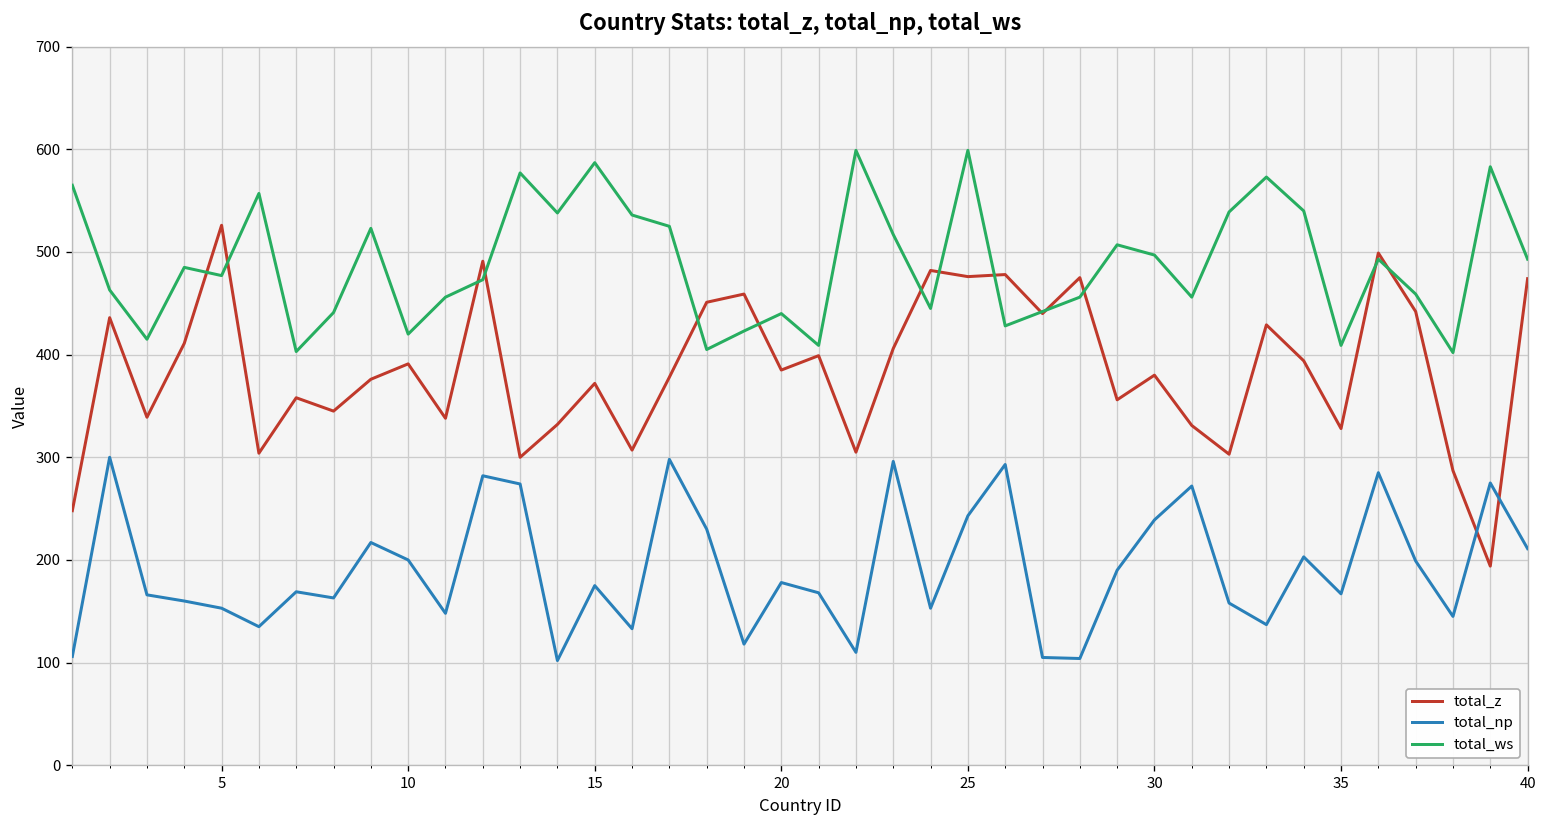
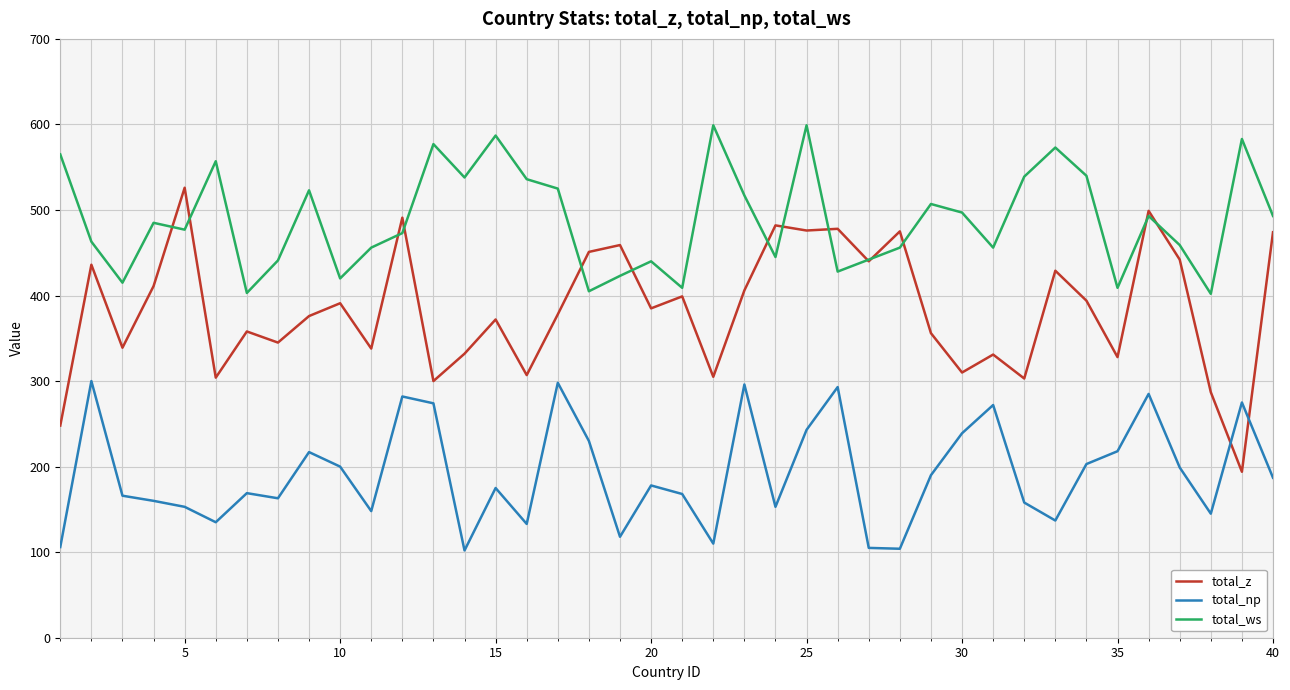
total_z, 30: 380 -> 310
total_np, 35: 170 -> 220
total_np, 40: 210 -> 190
